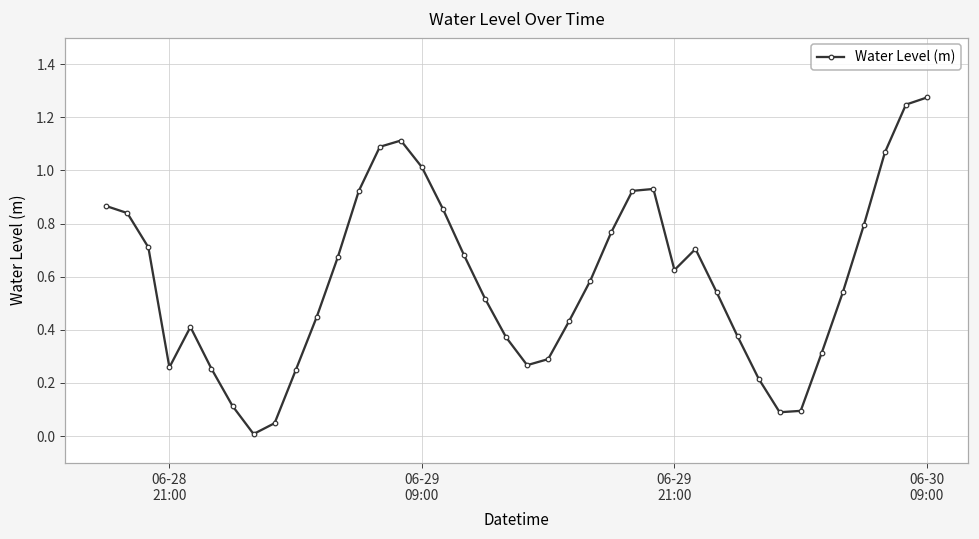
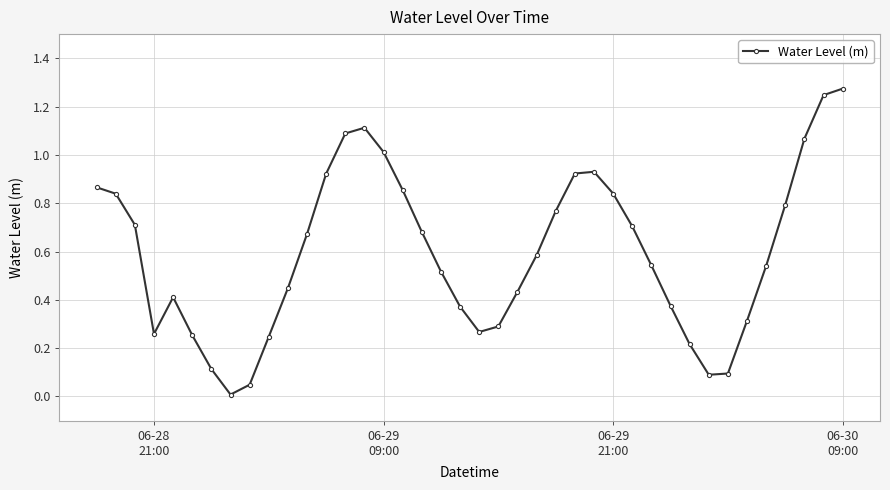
06-29 21:00: 0.63 -> 0.84
